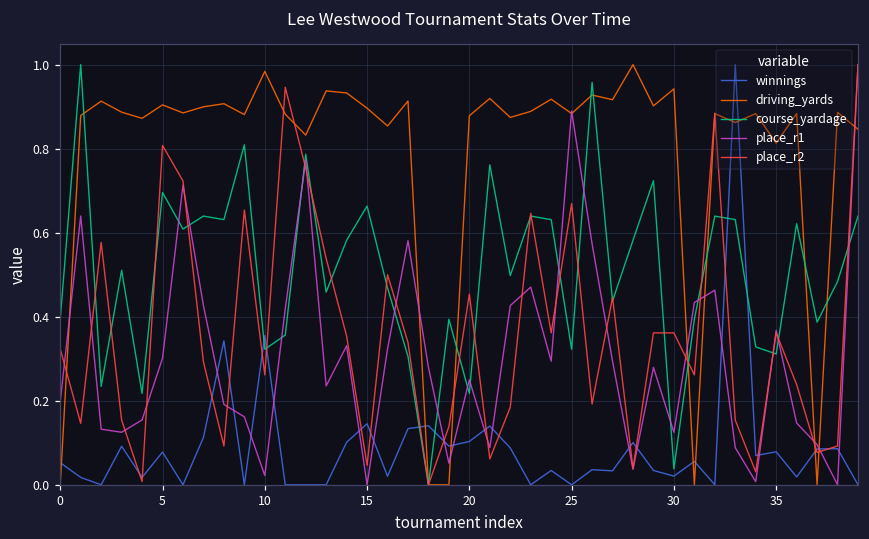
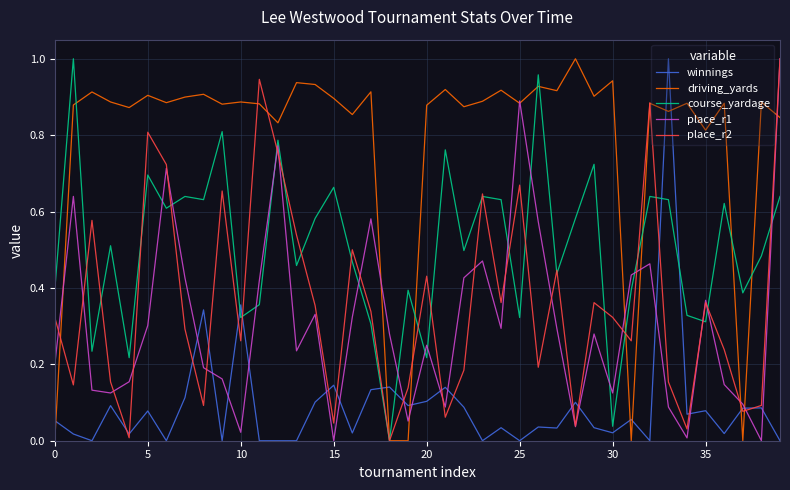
driving_yards, 10: 0.98 -> 0.89
place_r2, 20: 0.45 -> 0.43
place_r2, 30: 0.36 -> 0.32
